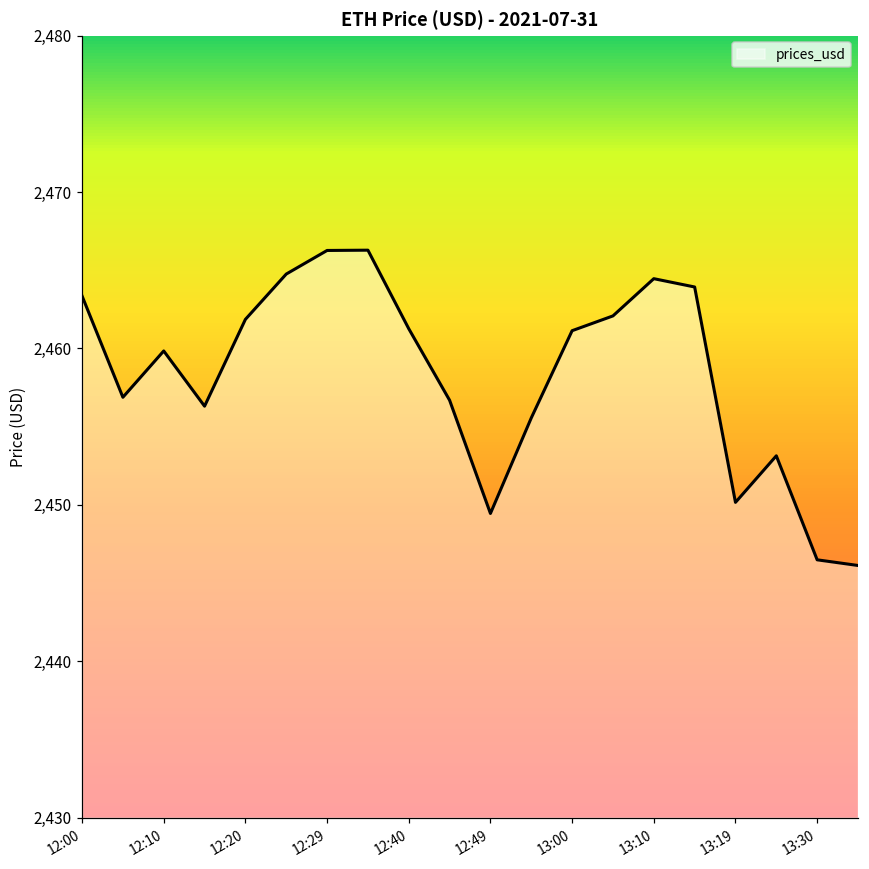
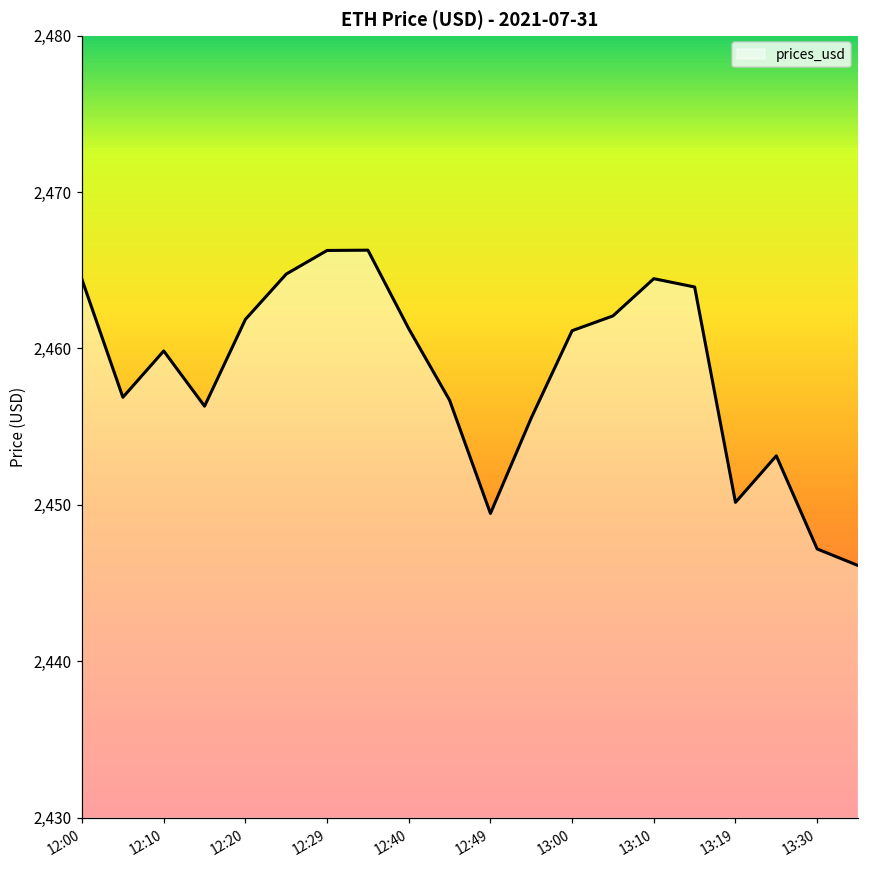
12:00: 2,463.4 -> 2,464.4
13:30: 2,446.5 -> 2,447.2
